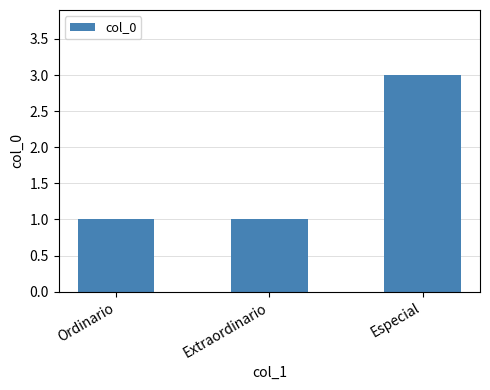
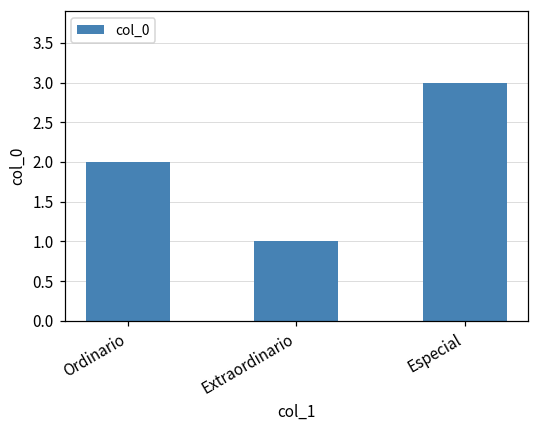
Ordinario: 1 -> 2
